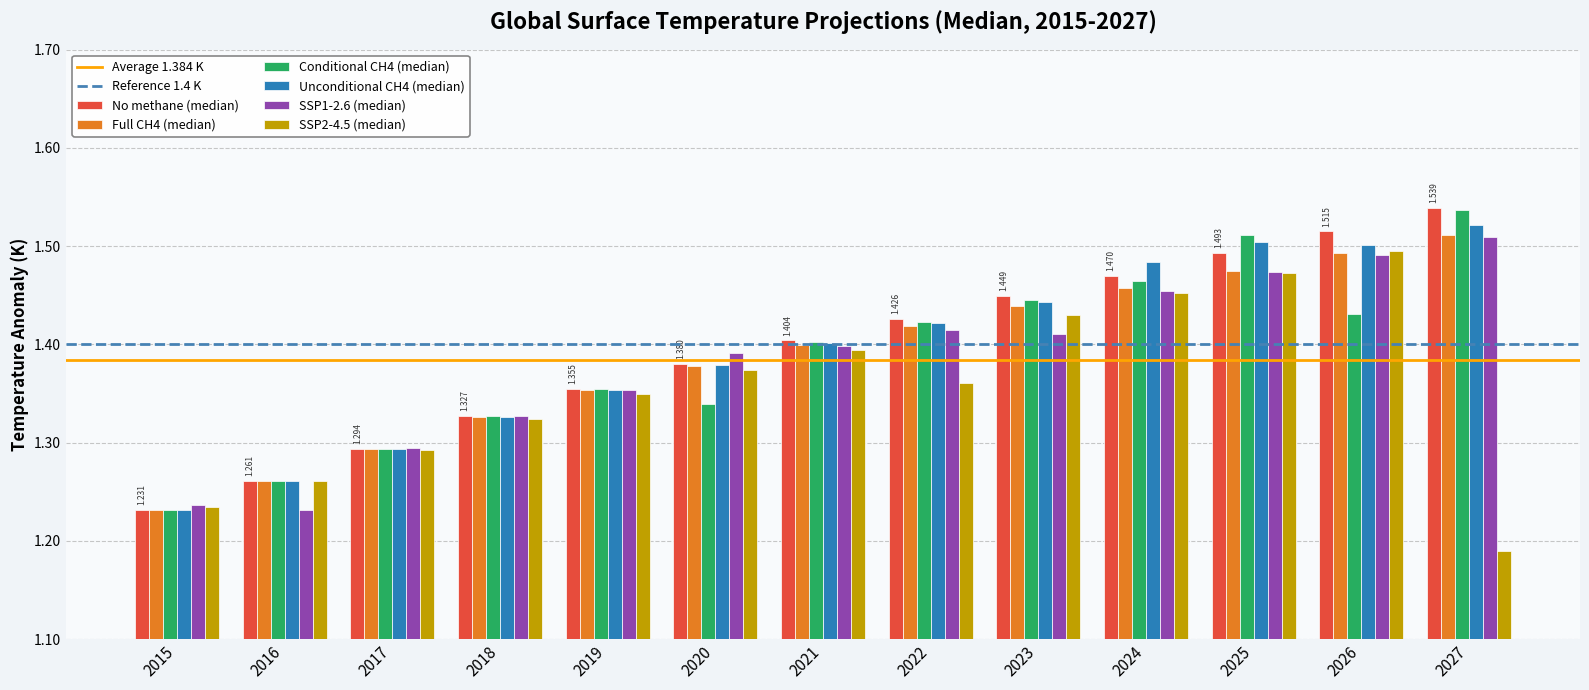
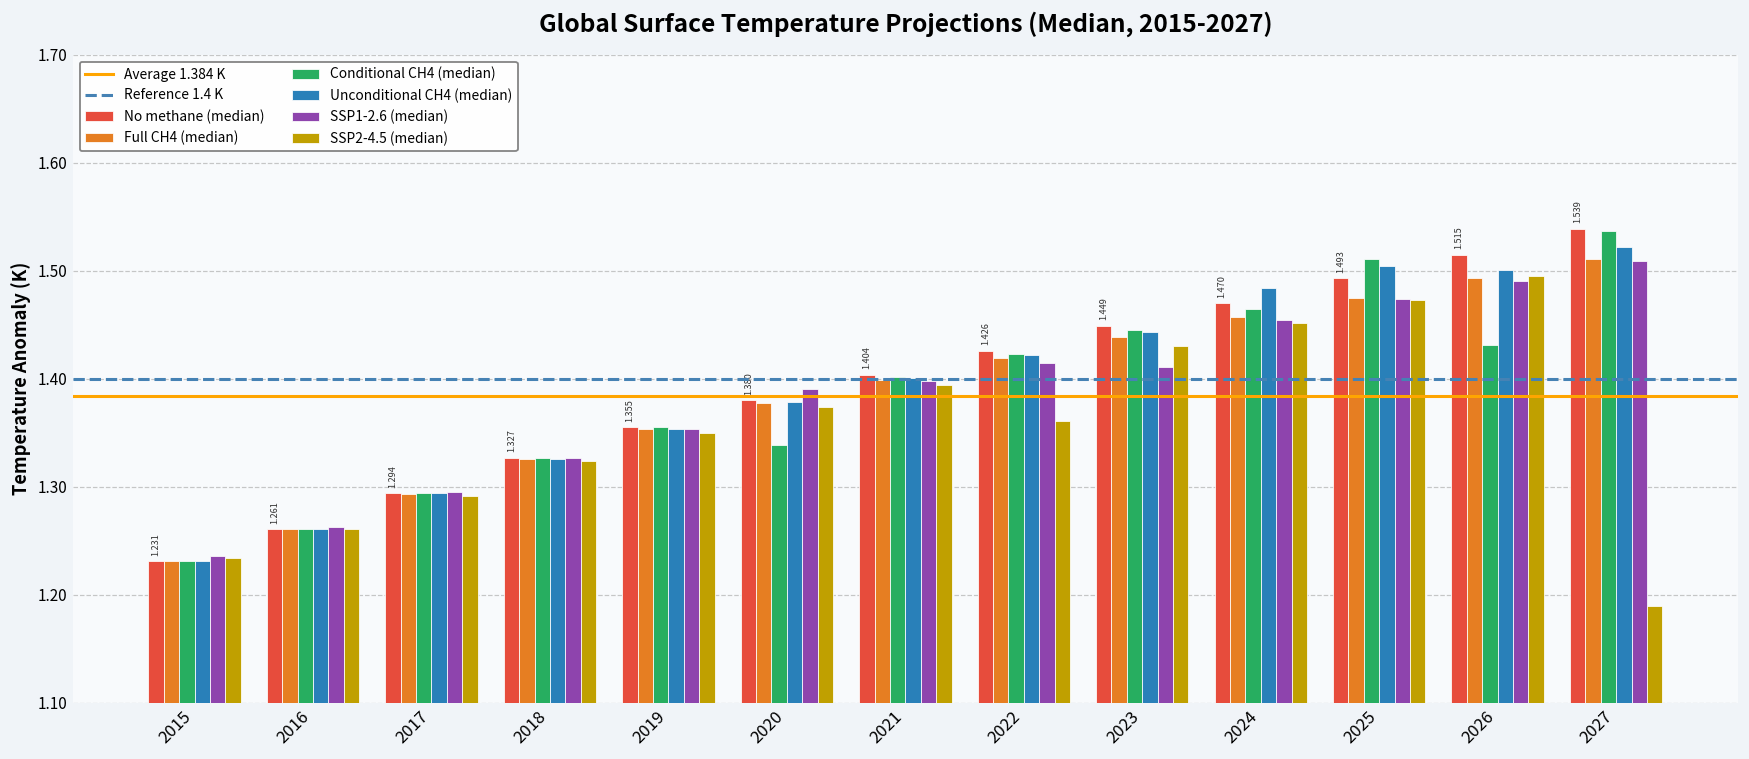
SSP1-2.6 (median), 2016: 1.23 -> 1.26
